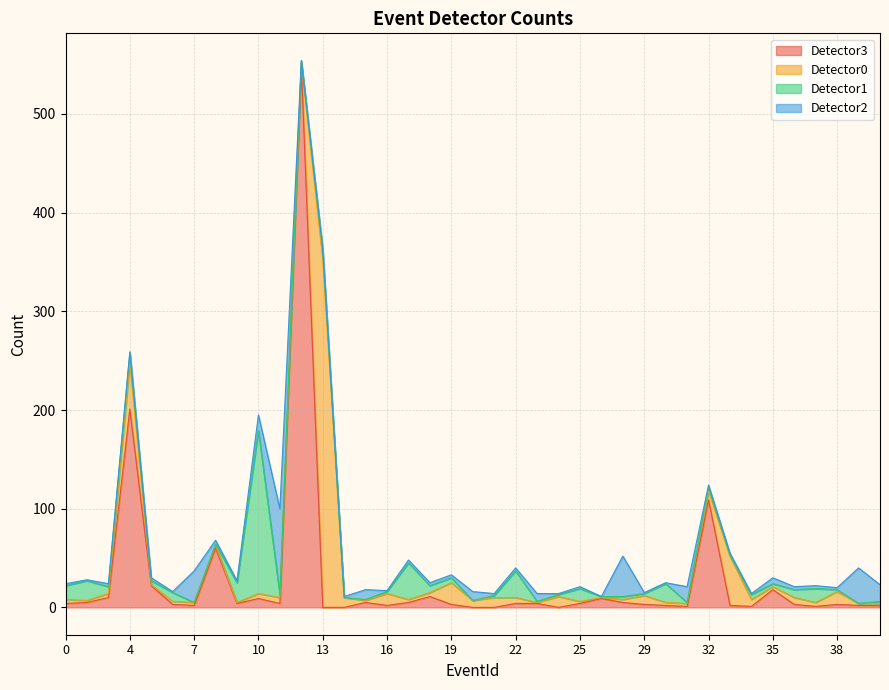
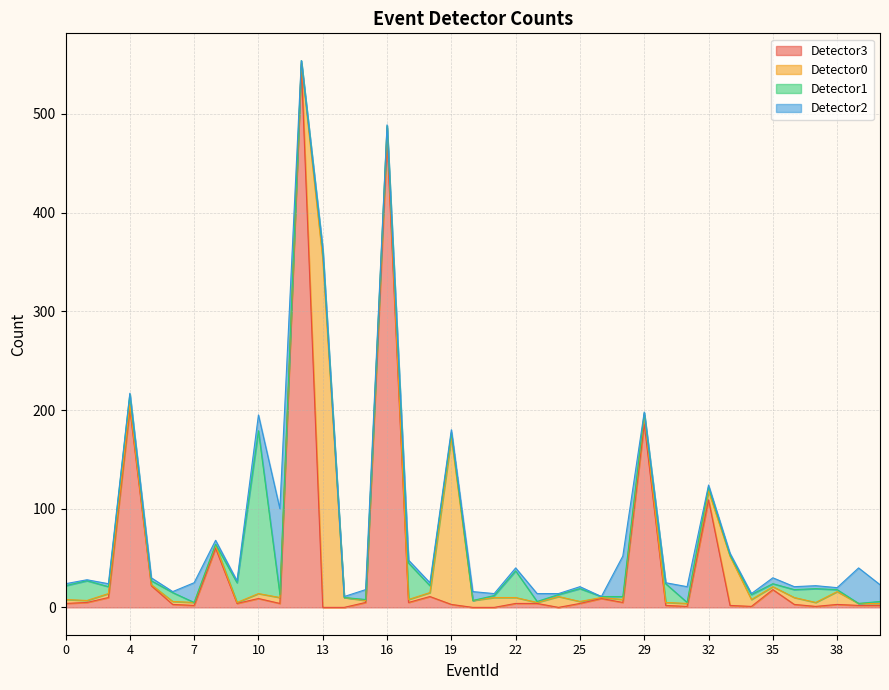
Detector0, 4: 50 -> 10
Detector2, 7: 30 -> 20
Detector3, 16: 0 -> 470
Detector0, 19: 20 -> 170
Detector3, 29: 0 -> 190
